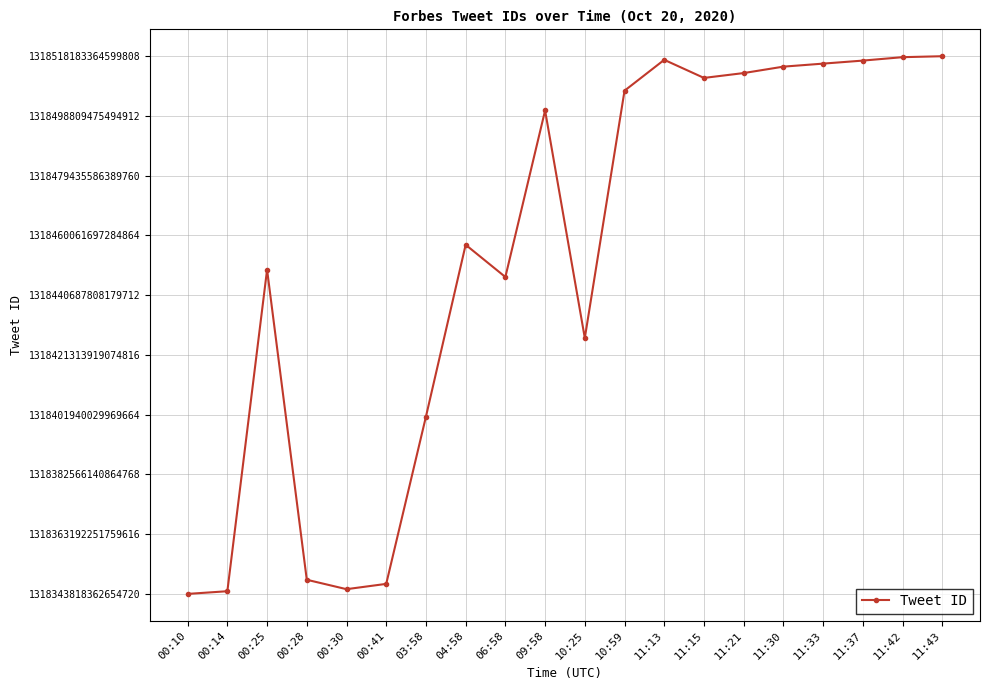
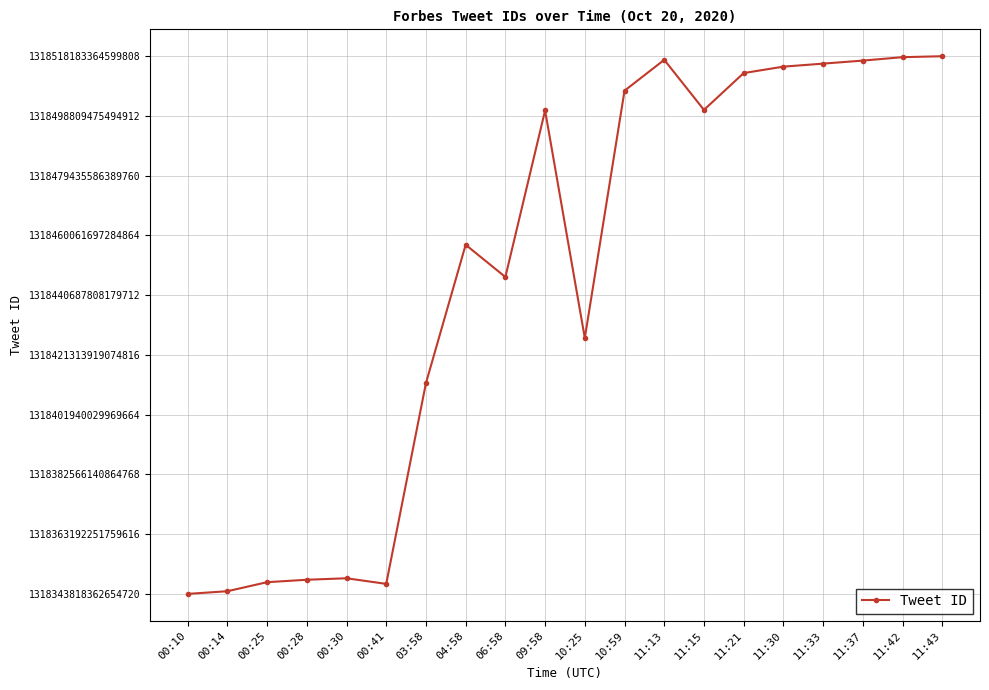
00:25: 1318449000000000000 -> 1318348000000000000
00:30: 1318345000000000000 -> 1318349000000000000
03:58: 1318401000000000000 -> 1318412000000000000
11:15: 1318511000000000000 -> 1318501000000000000
